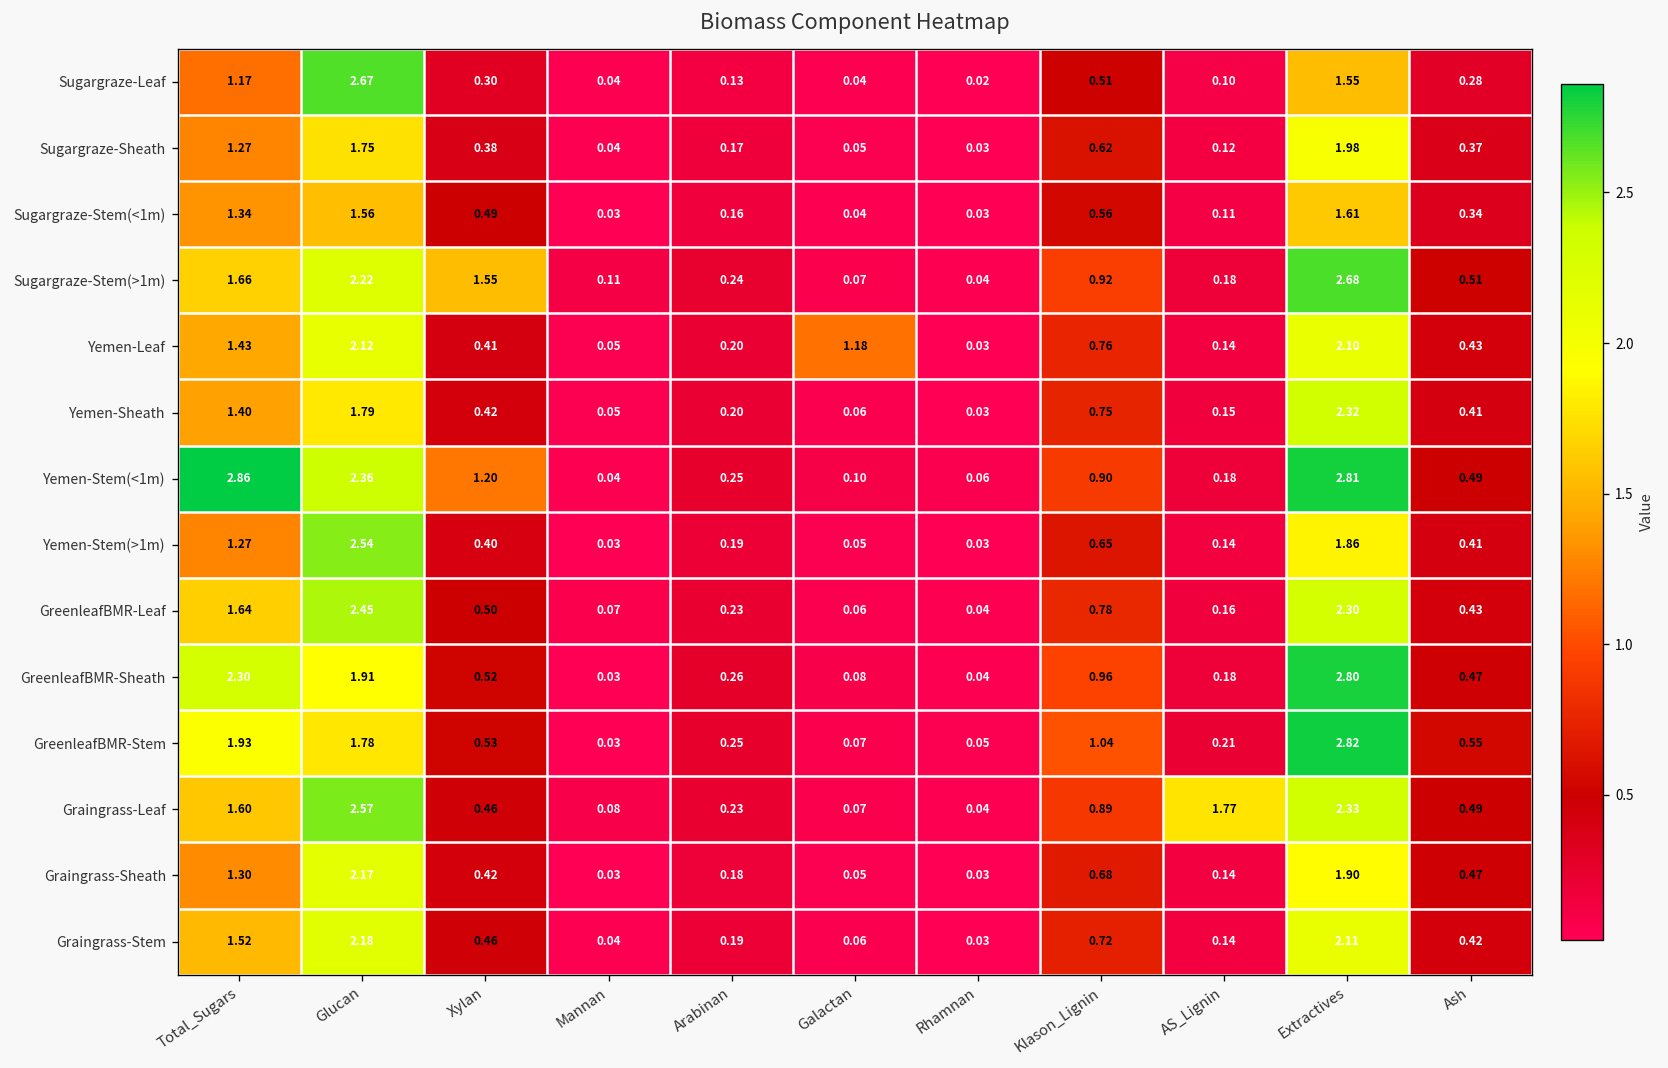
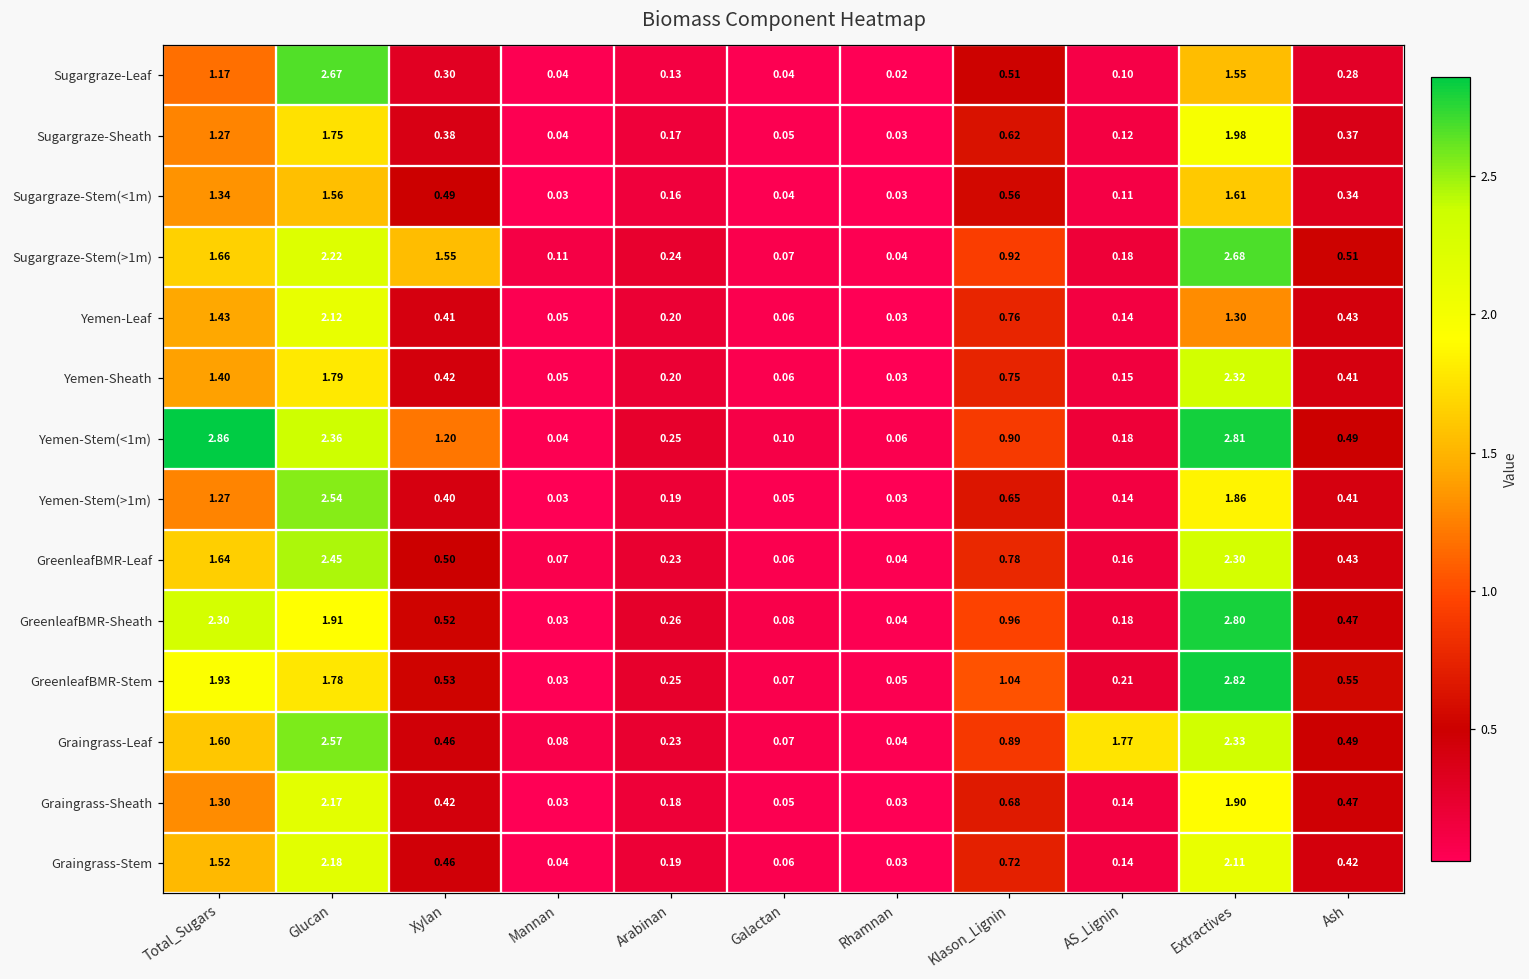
Yemen-Leaf, Galactan: 1.18 -> 0.06
Yemen-Leaf, Extractives: 2.10 -> 1.30
